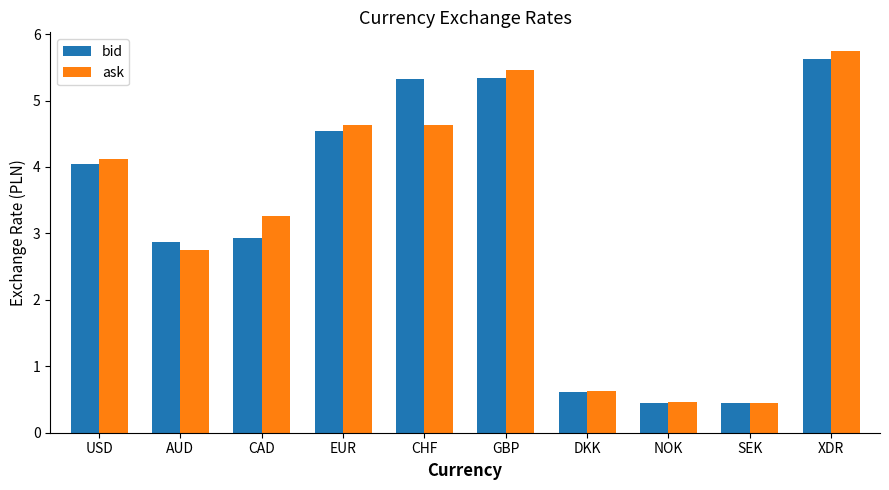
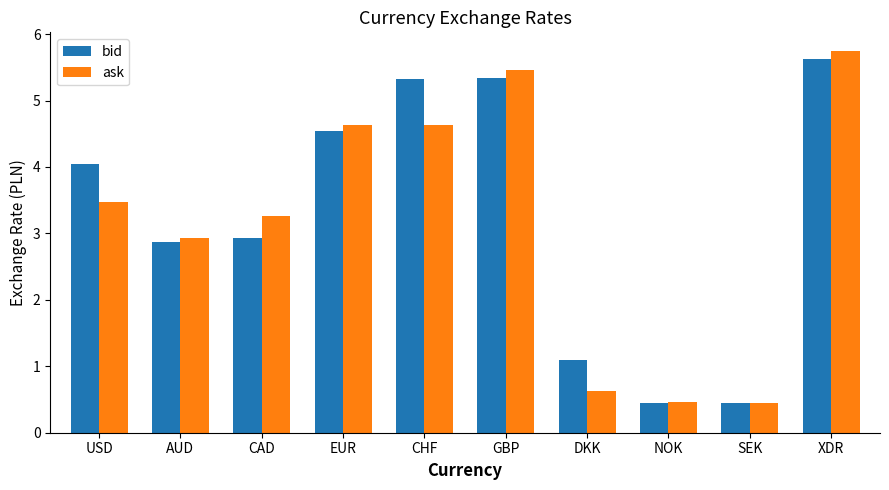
ask, USD: 4.1 -> 3.5
ask, AUD: 2.7 -> 2.9
bid, DKK: 0.6 -> 1.1
